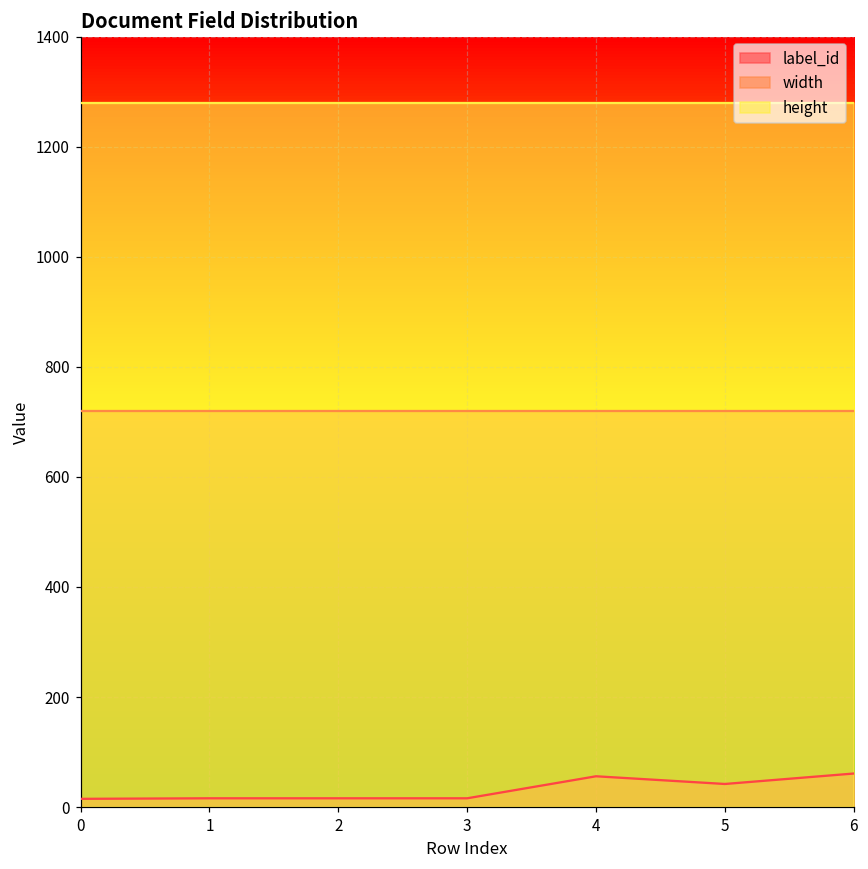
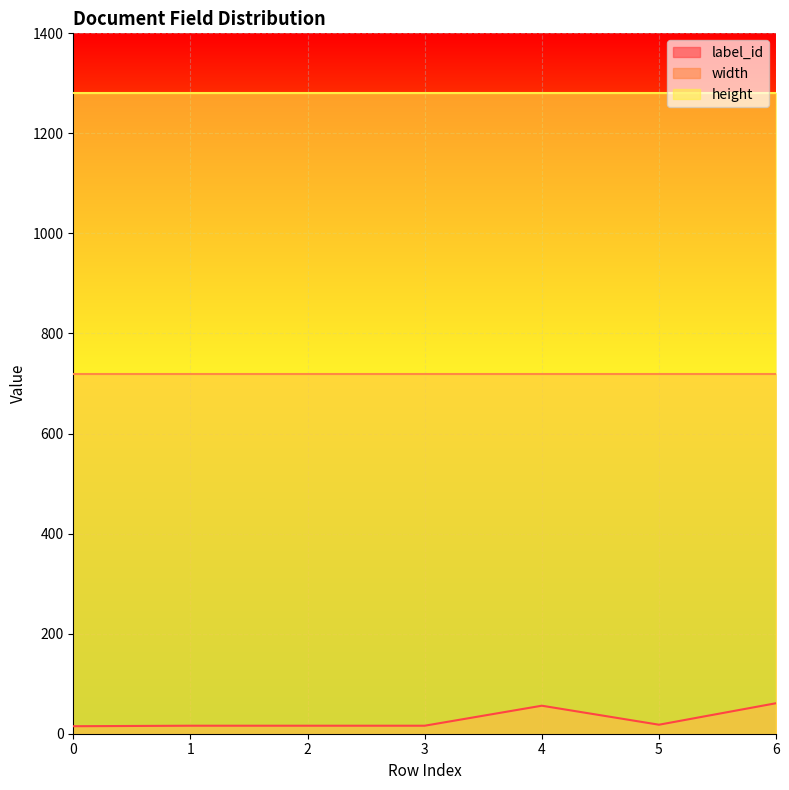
label_id, 5: 40 -> 20
